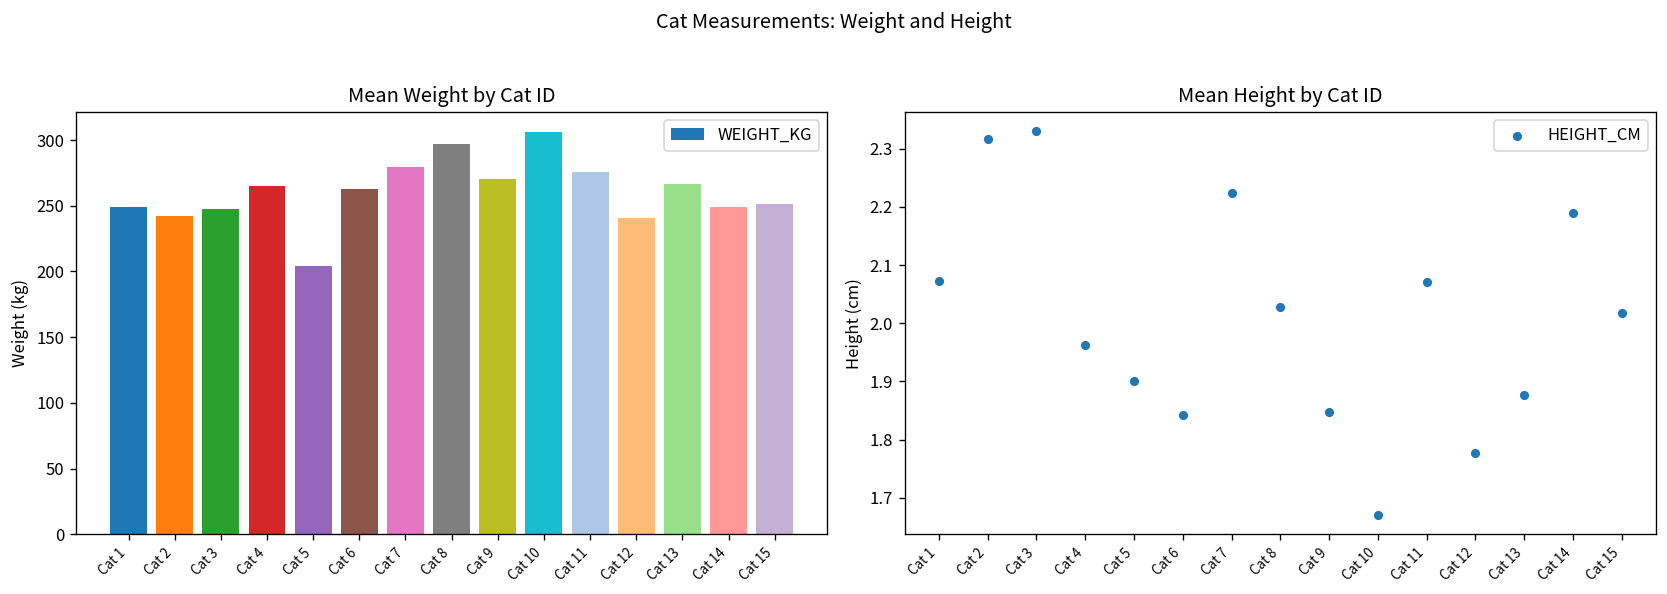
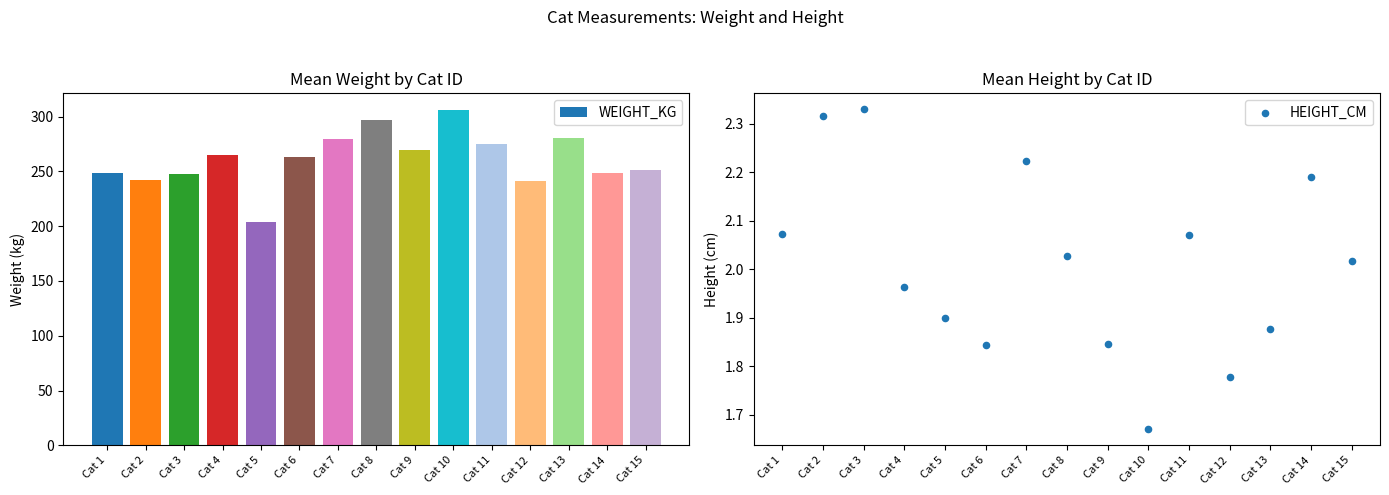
Mean Weight by Cat ID, Cat 13: 267 -> 281
